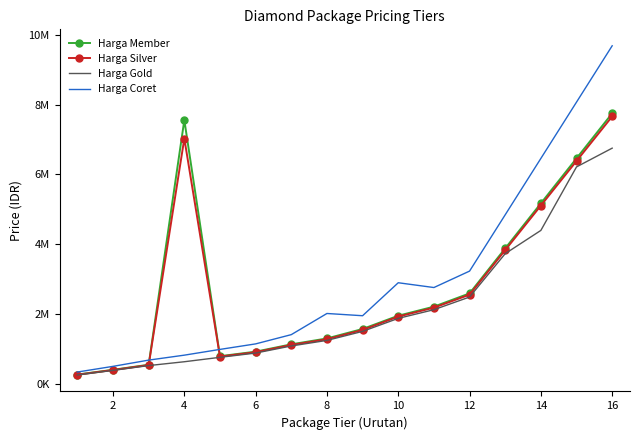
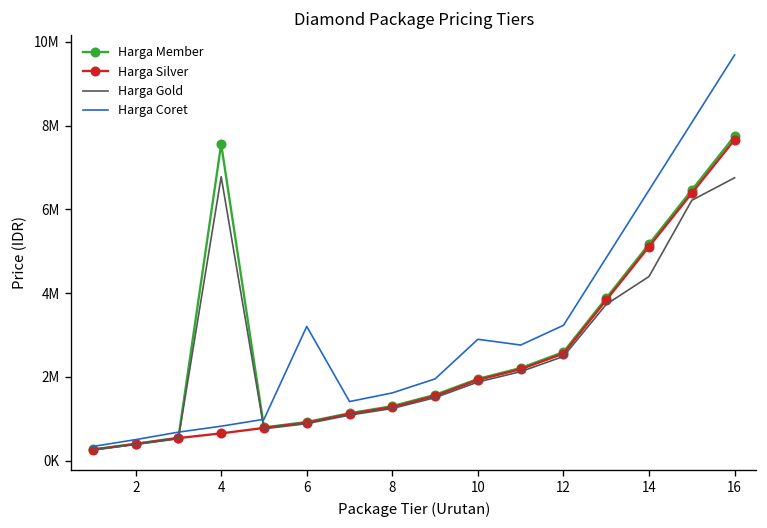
Harga Silver, 4: 7000000 -> 600000
Harga Gold, 4: 600000 -> 6800000
Harga Coret, 6: 1100000 -> 3200000
Harga Coret, 8: 2000000 -> 1600000
